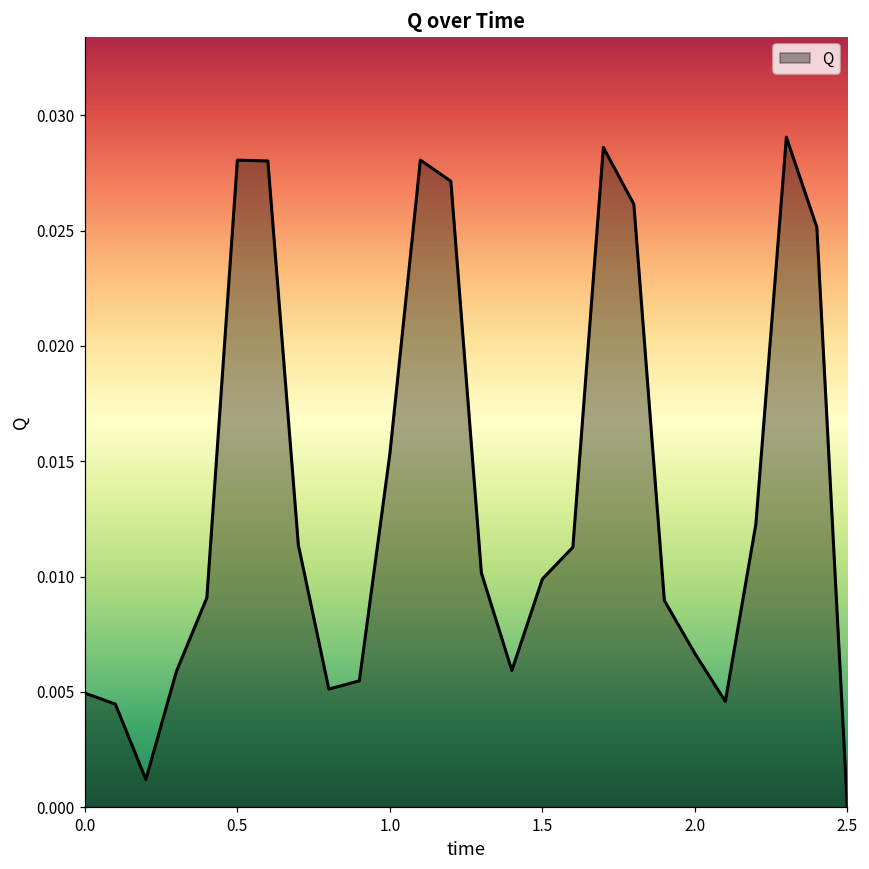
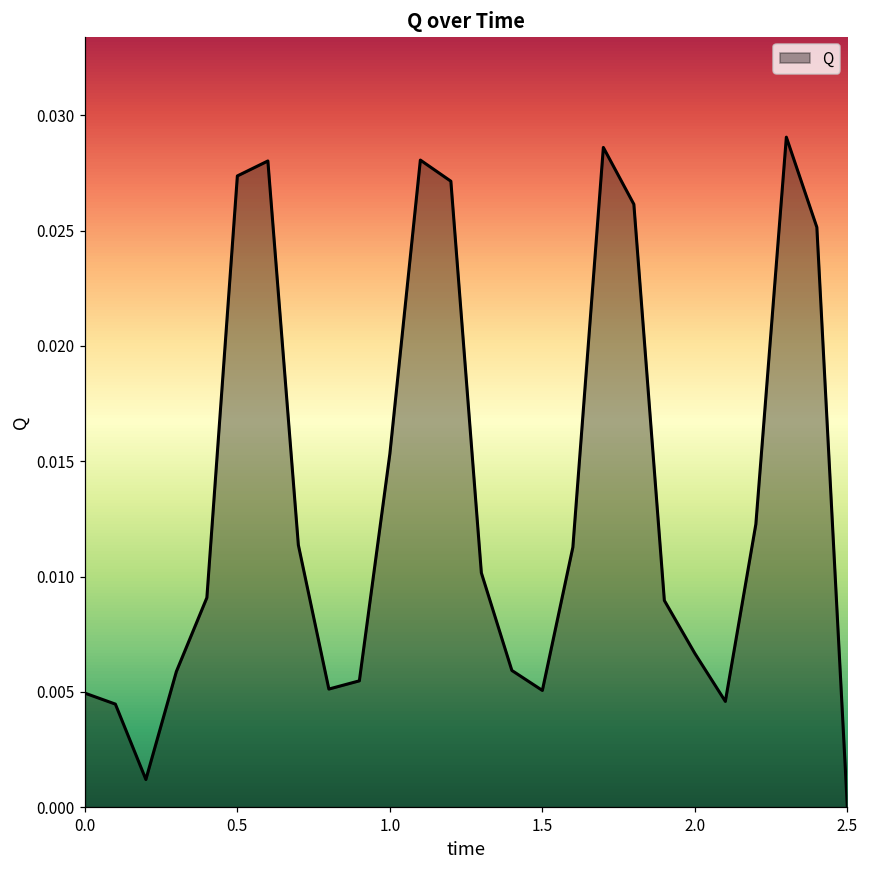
0.5: 0.0281 -> 0.0274
1.5: 0.0099 -> 0.0051
